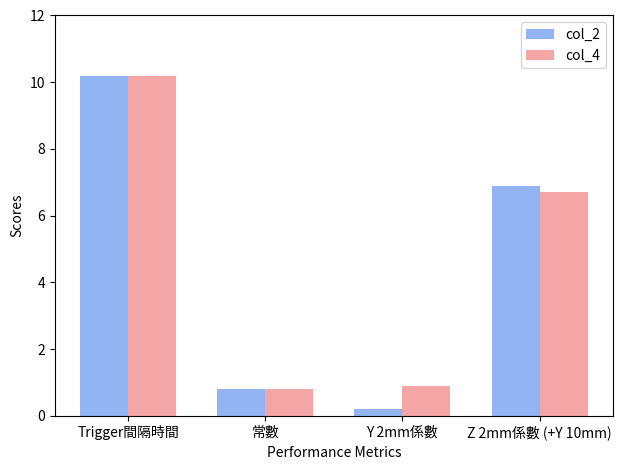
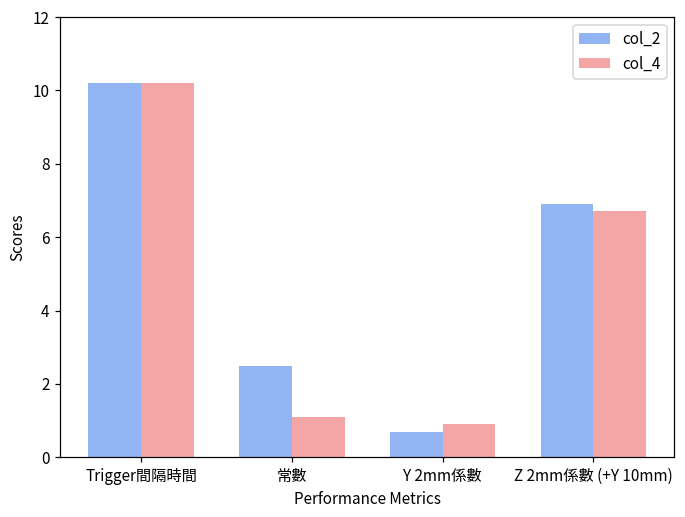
col_2, 常數: 0.8 -> 2.5
col_4, 常數: 0.8 -> 1.1
col_2, Y 2mm係數: 0.2 -> 0.7
